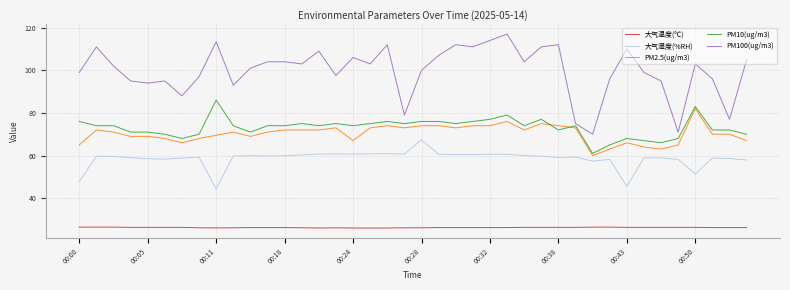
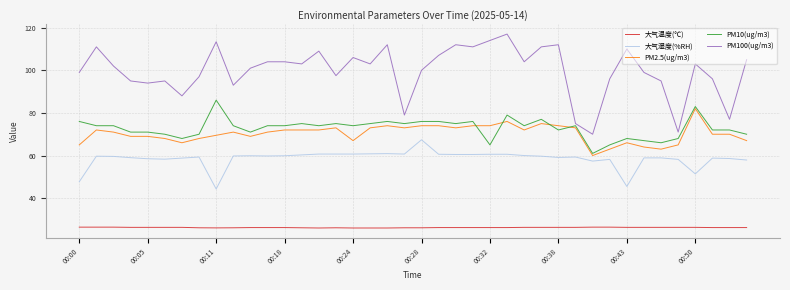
PM10(ug/m3), 00:32: 77 -> 65
